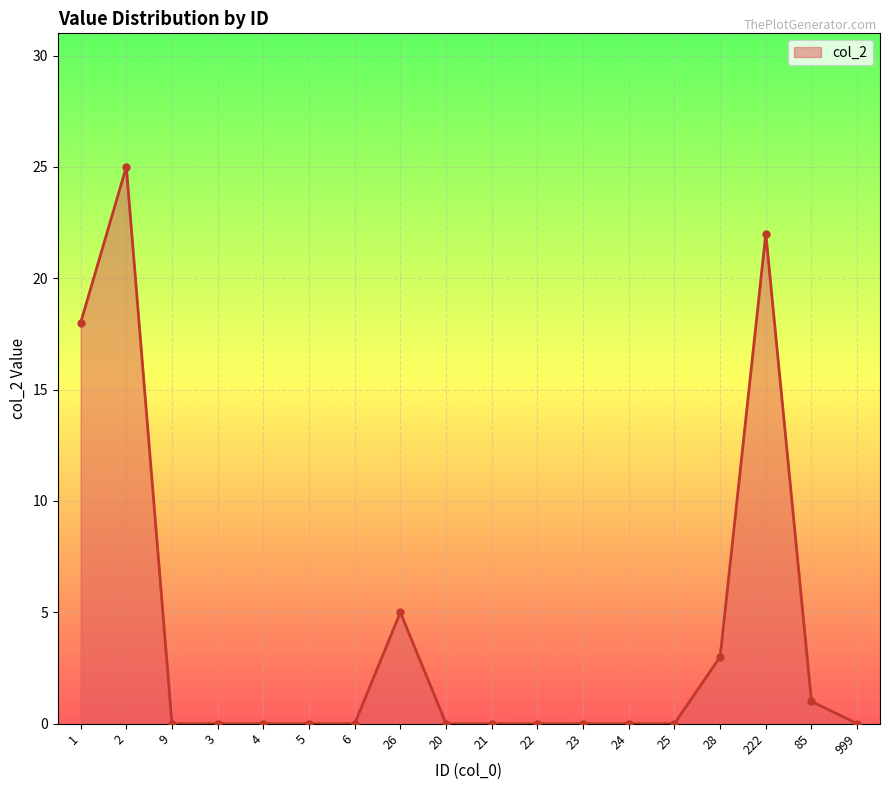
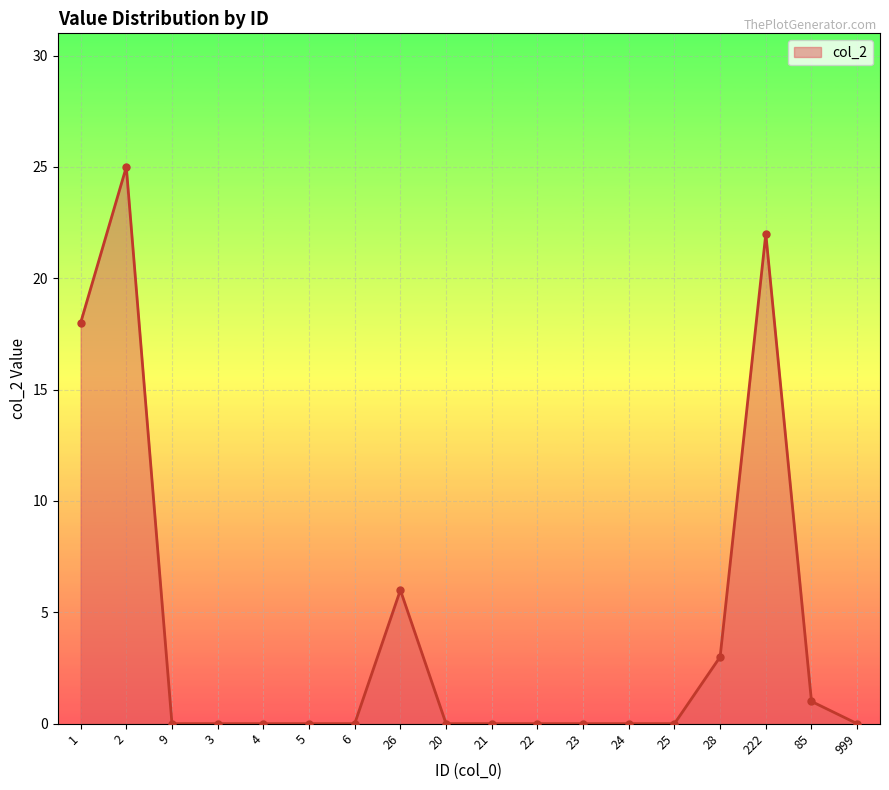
26: 5 -> 6
